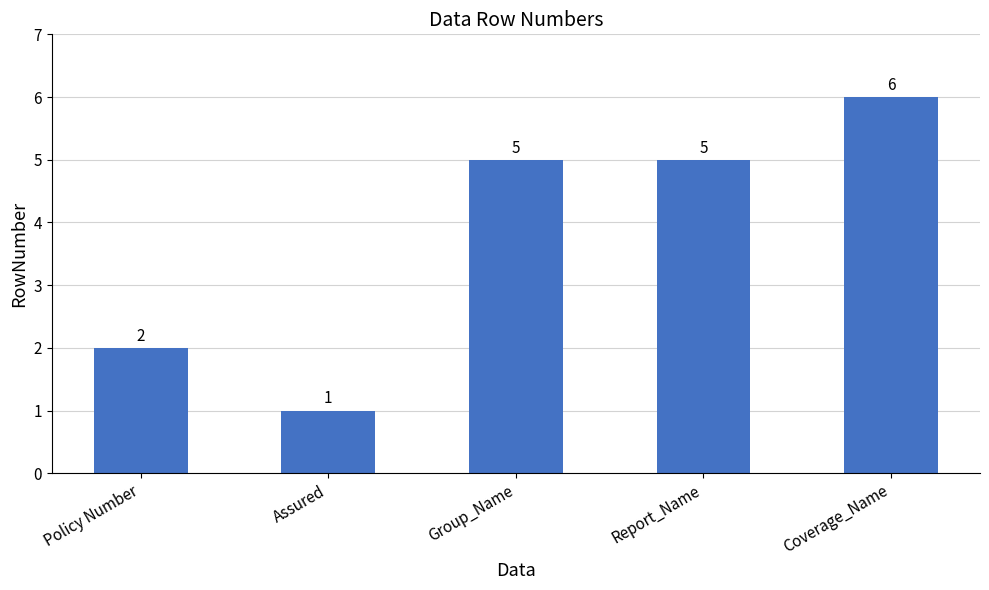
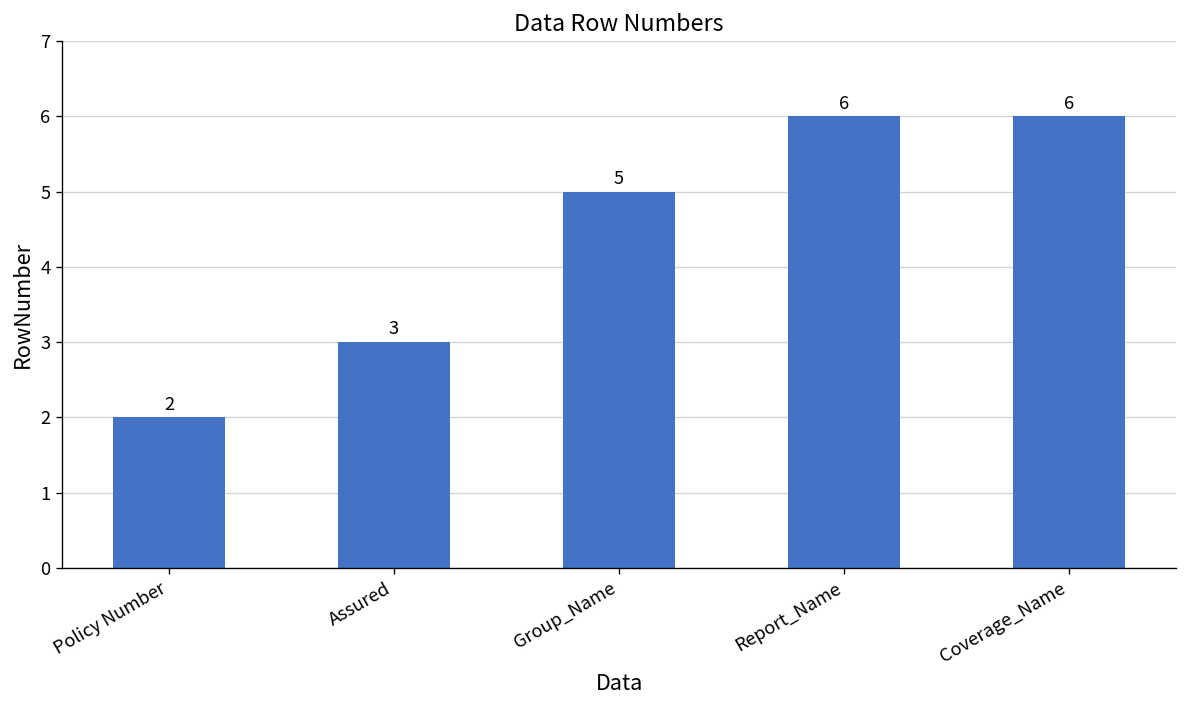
Assured: 1 -> 3
Report_Name: 5 -> 6
